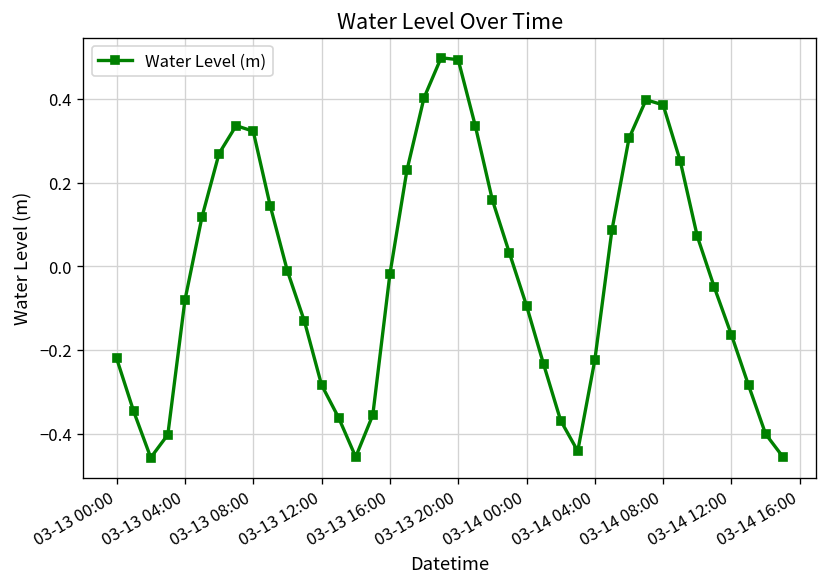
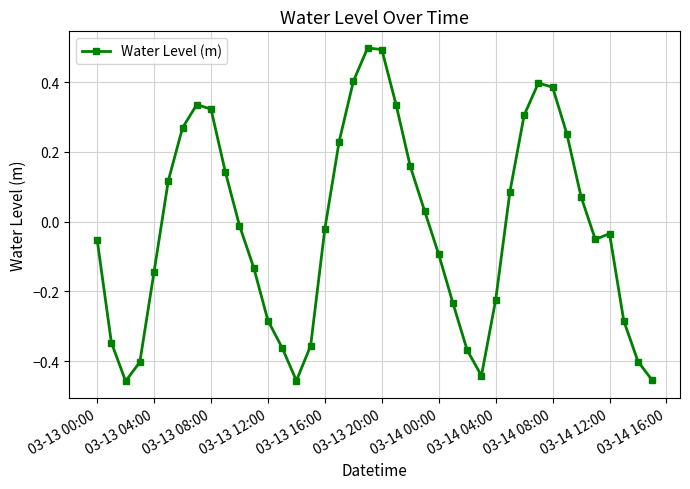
03-13 00:00: -0.22 -> -0.05
03-13 04:00: -0.08 -> -0.14
03-14 12:00: -0.16 -> -0.03
